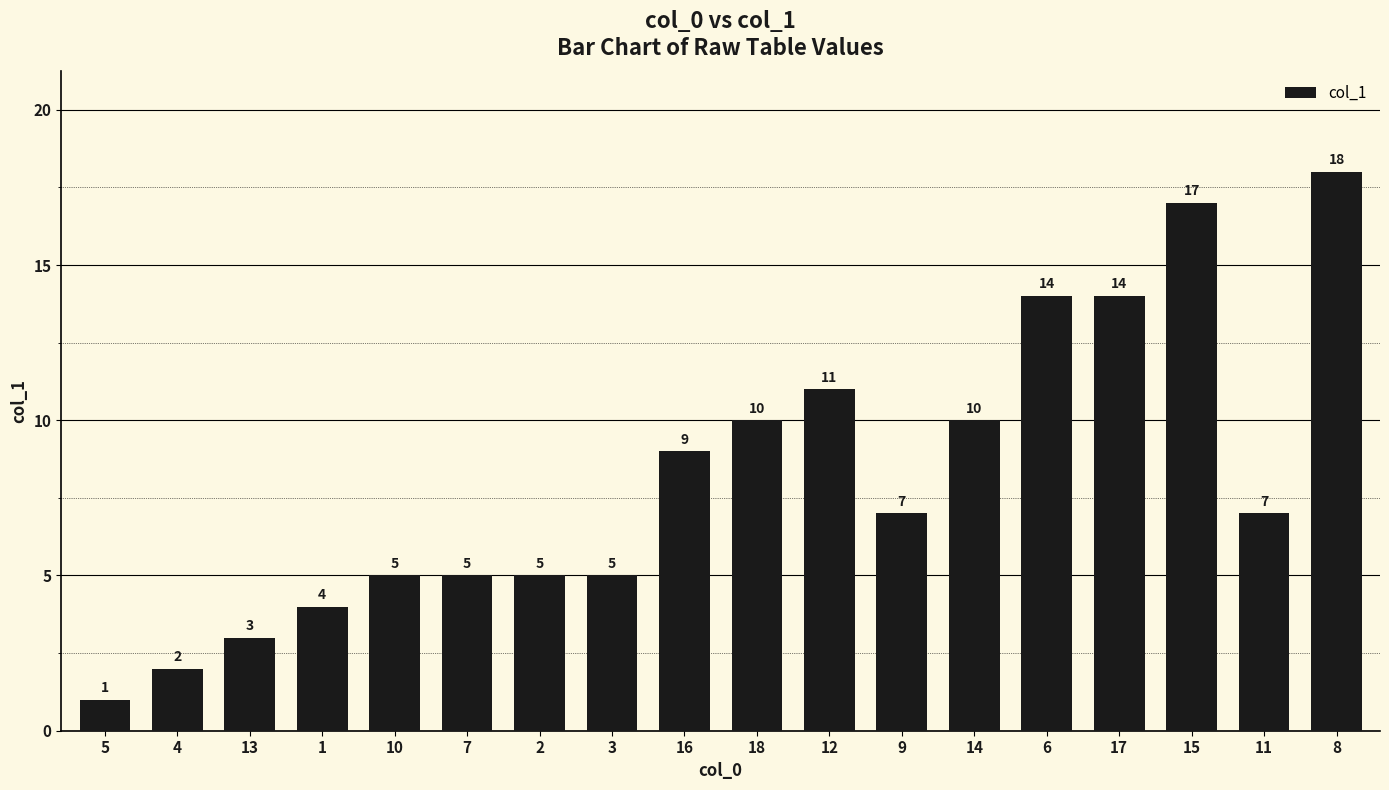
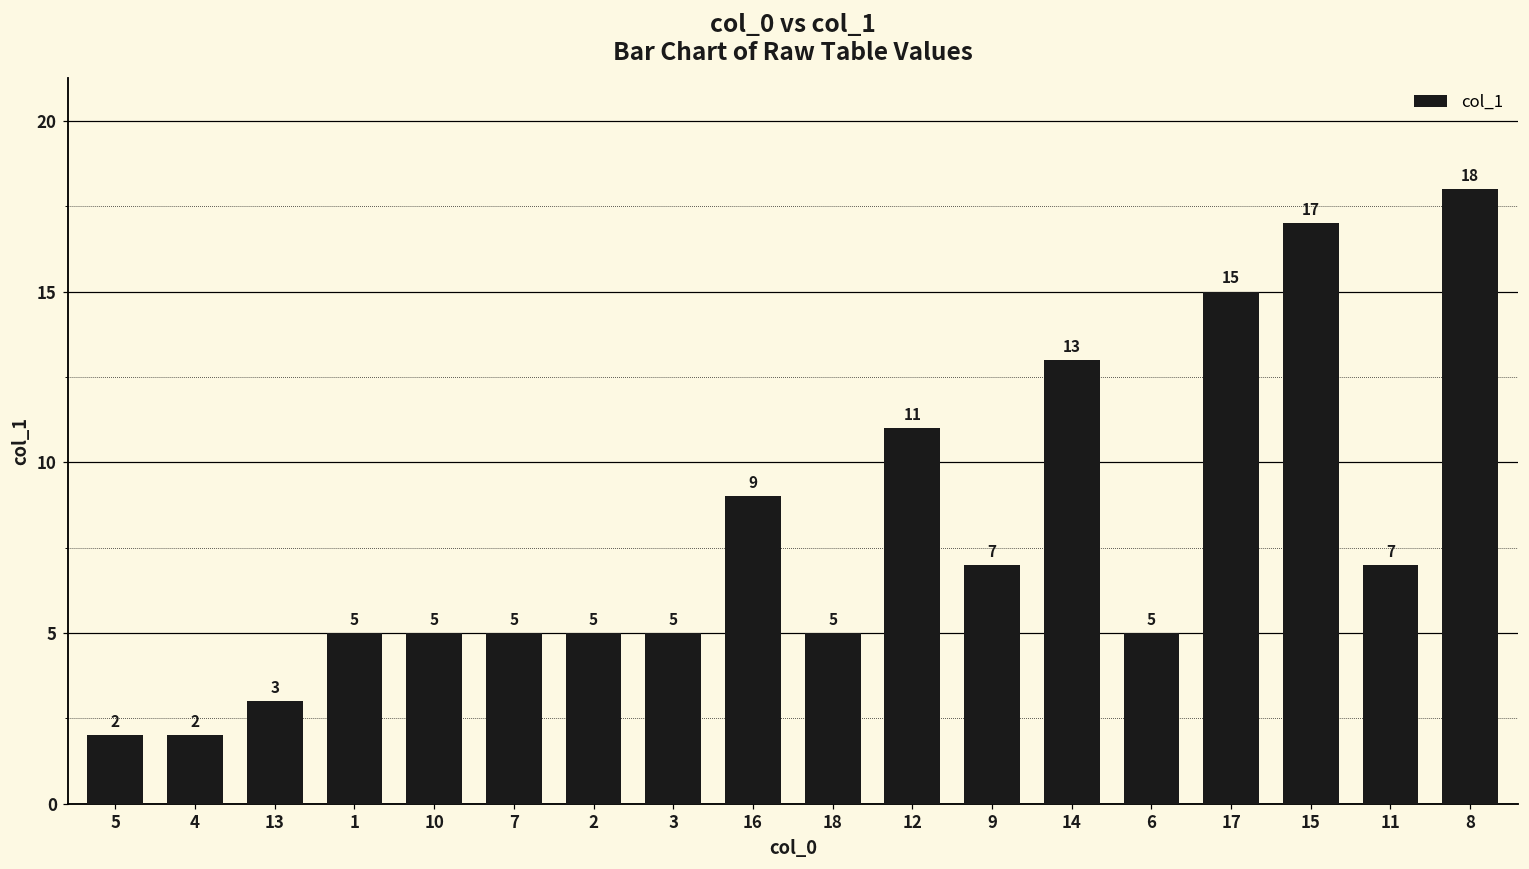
5: 1 -> 2
1: 4 -> 5
18: 10 -> 5
14: 10 -> 13
6: 14 -> 5
17: 14 -> 15
